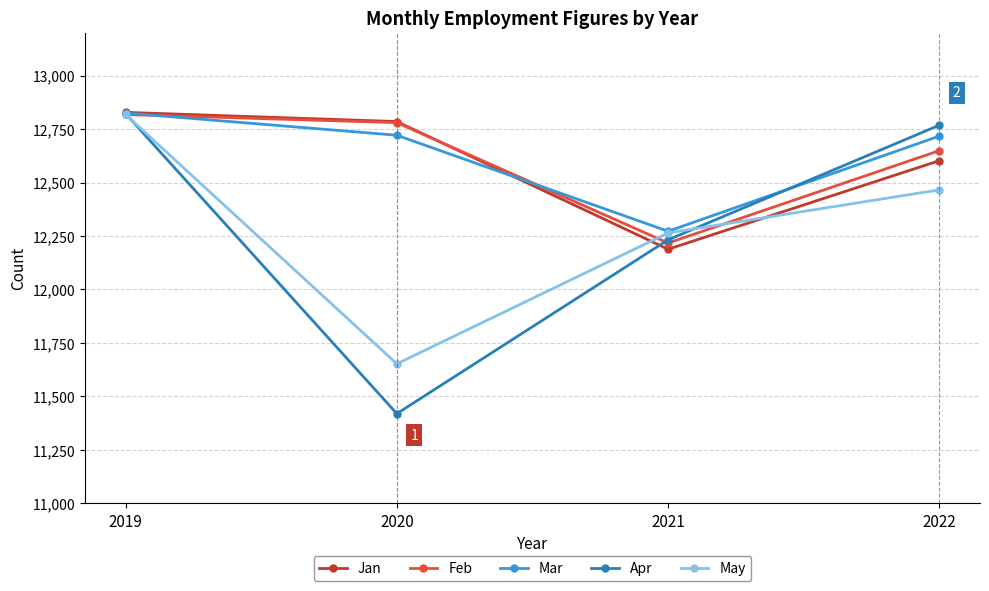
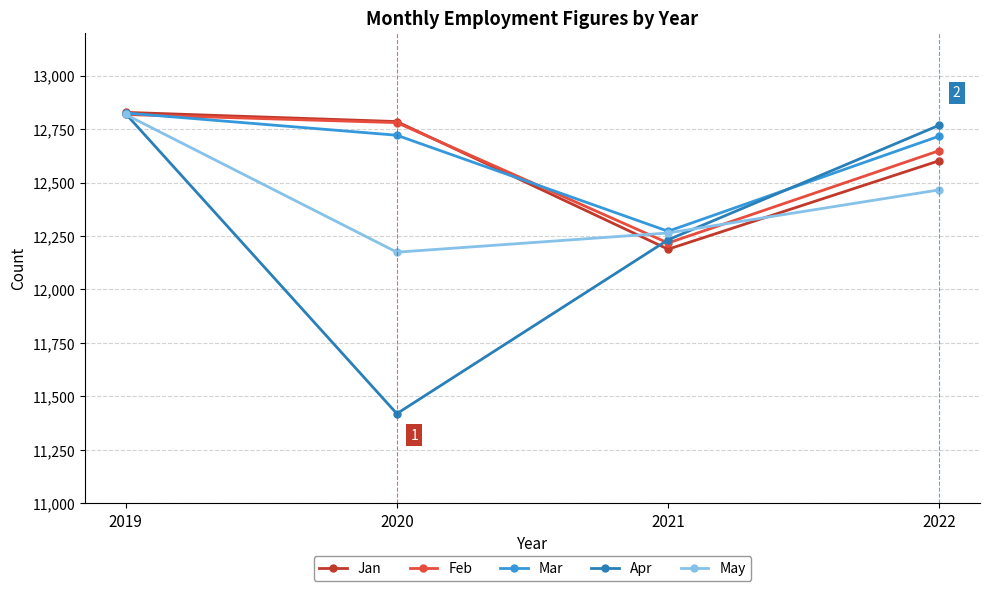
May, 2020: 11,650 -> 12,170
